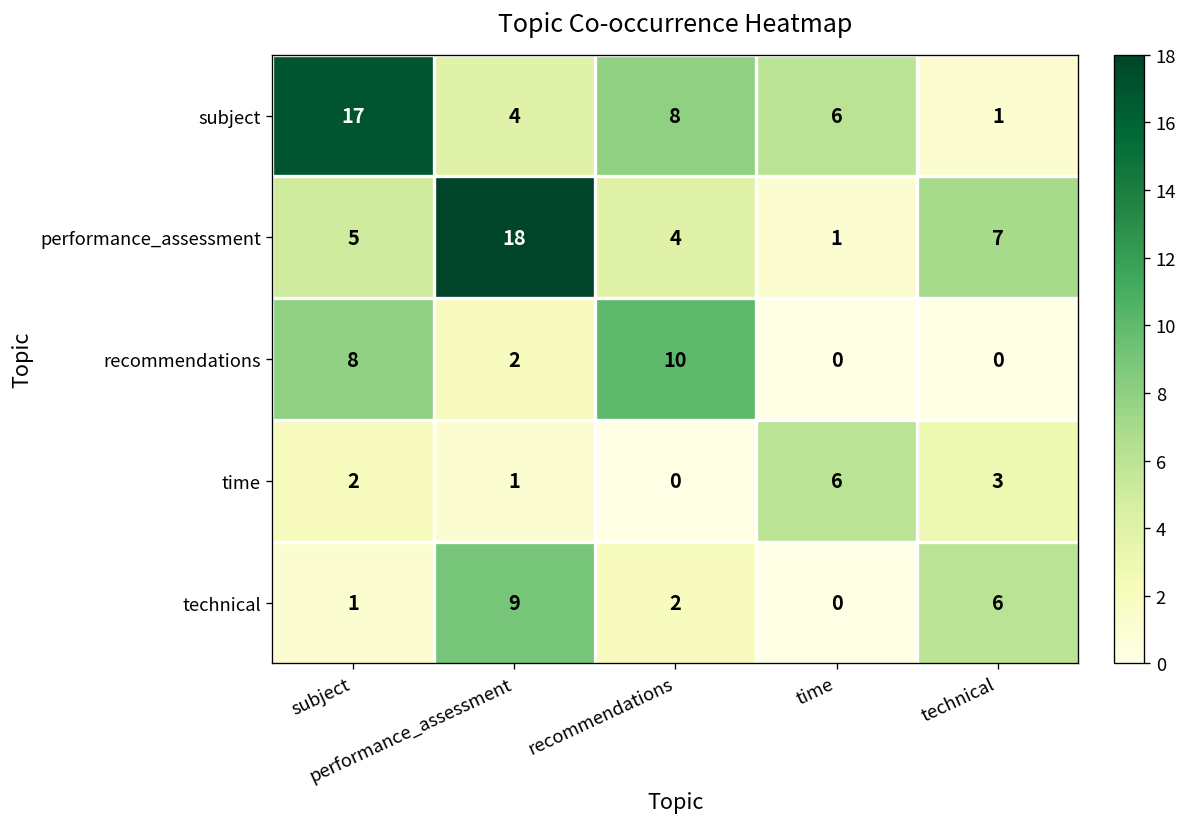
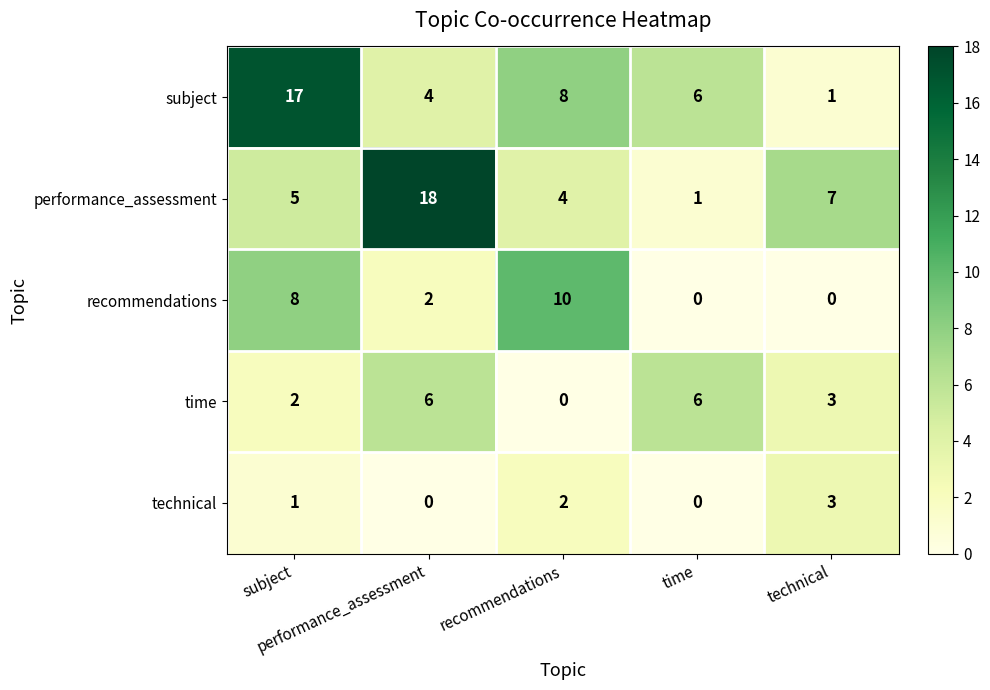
time, performance_assessment: 1 -> 6
technical, performance_assessment: 9 -> 0
technical, technical: 6 -> 3
